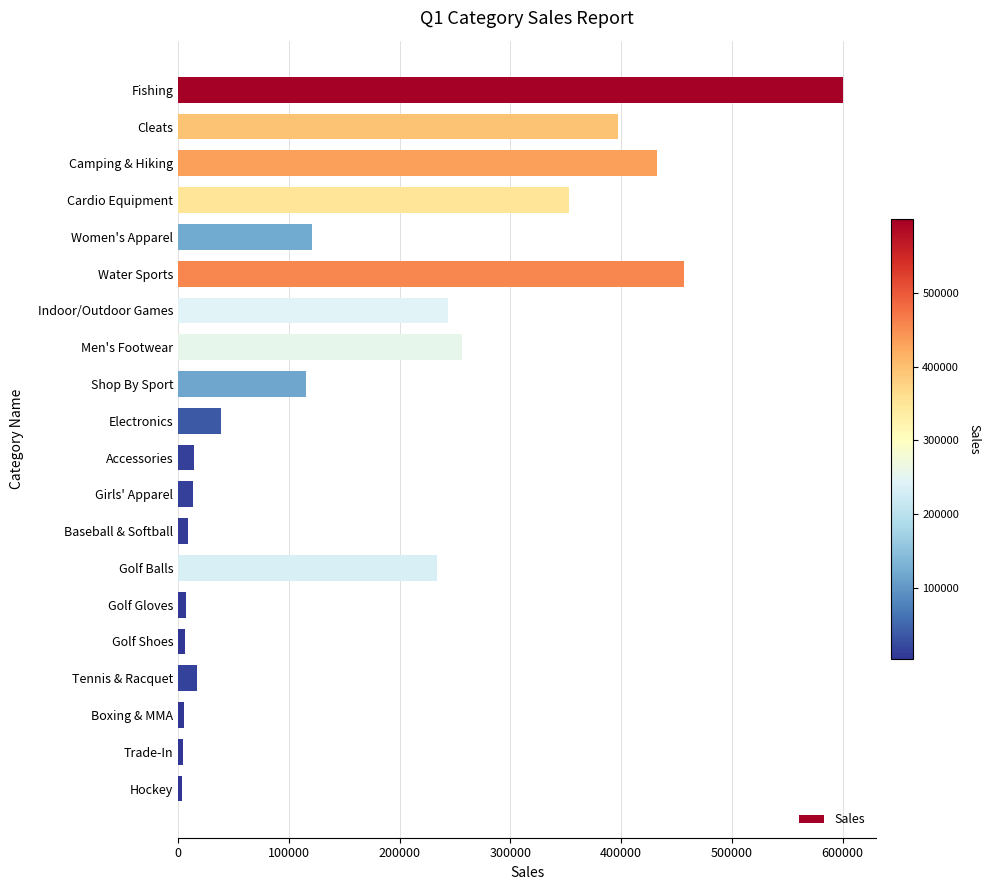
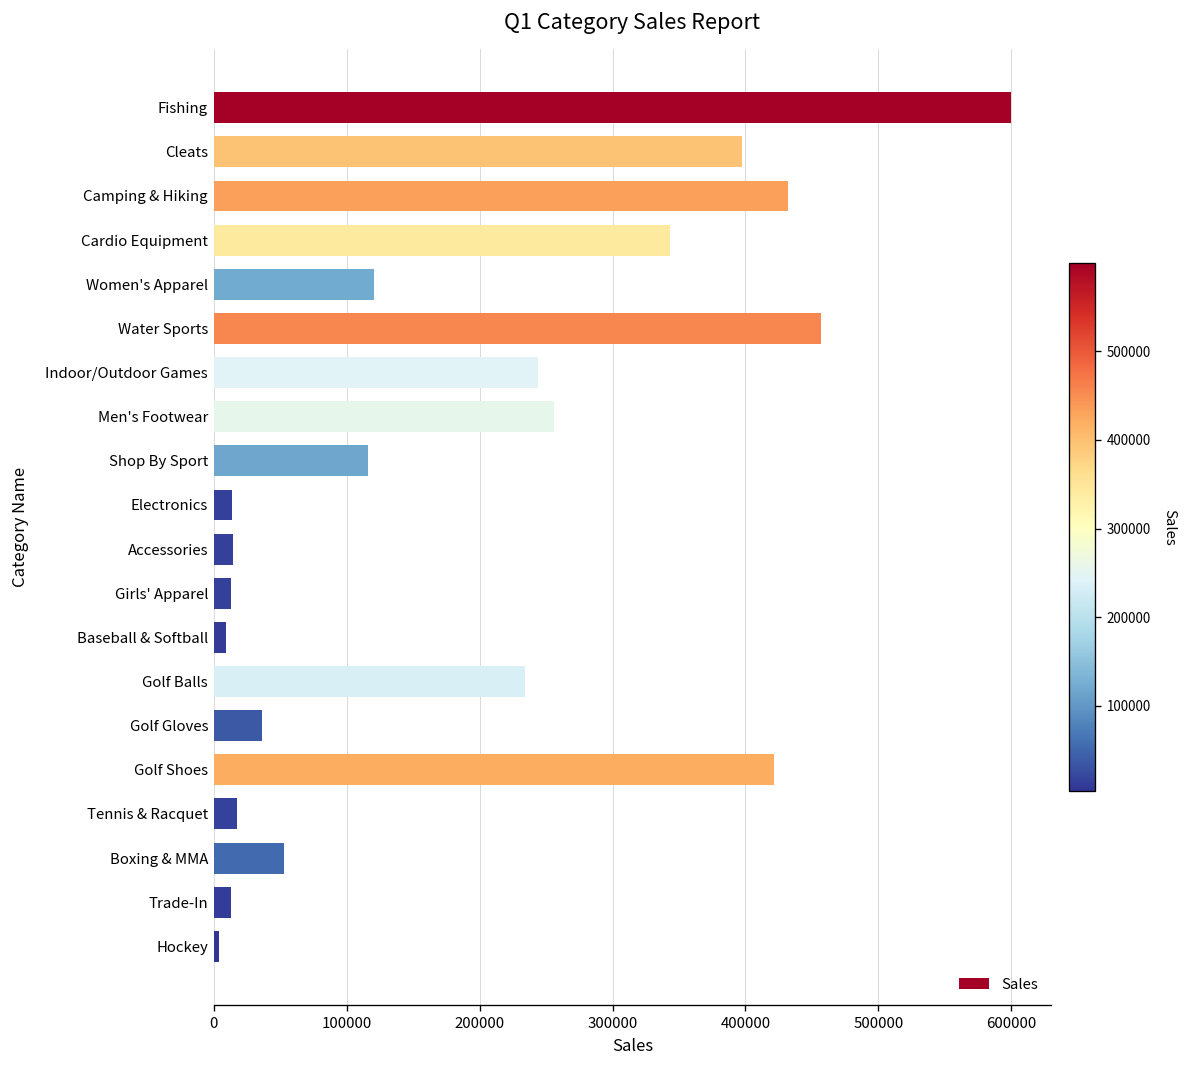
Cardio Equipment: 352000 -> 344000
Electronics: 38000 -> 14000
Golf Gloves: 7000 -> 37000
Golf Shoes: 6000 -> 421000
Boxing & MMA: 5000 -> 53000
Trade-In: 5000 -> 13000
